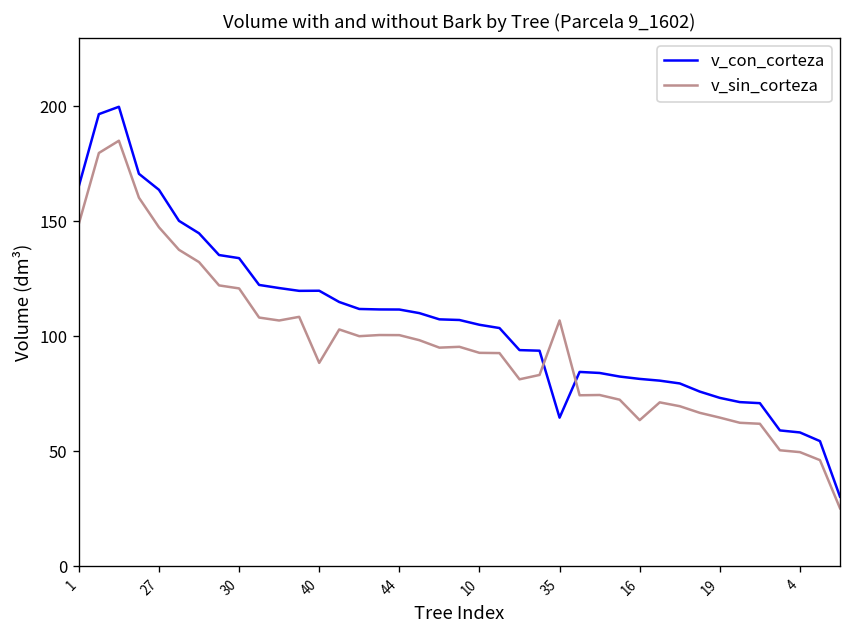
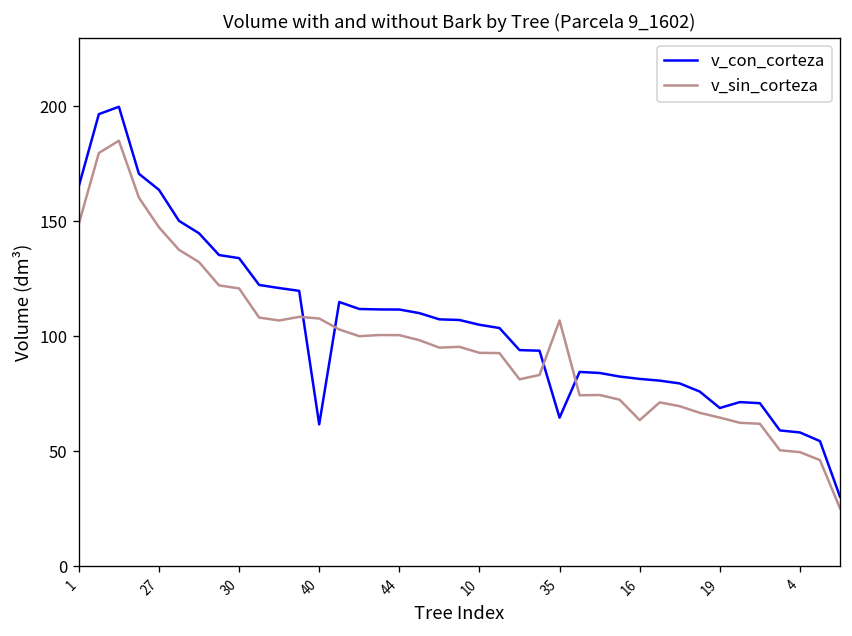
v_con_corteza, 40: 120 -> 62
v_sin_corteza, 40: 88 -> 108
v_con_corteza, 19: 73 -> 69
